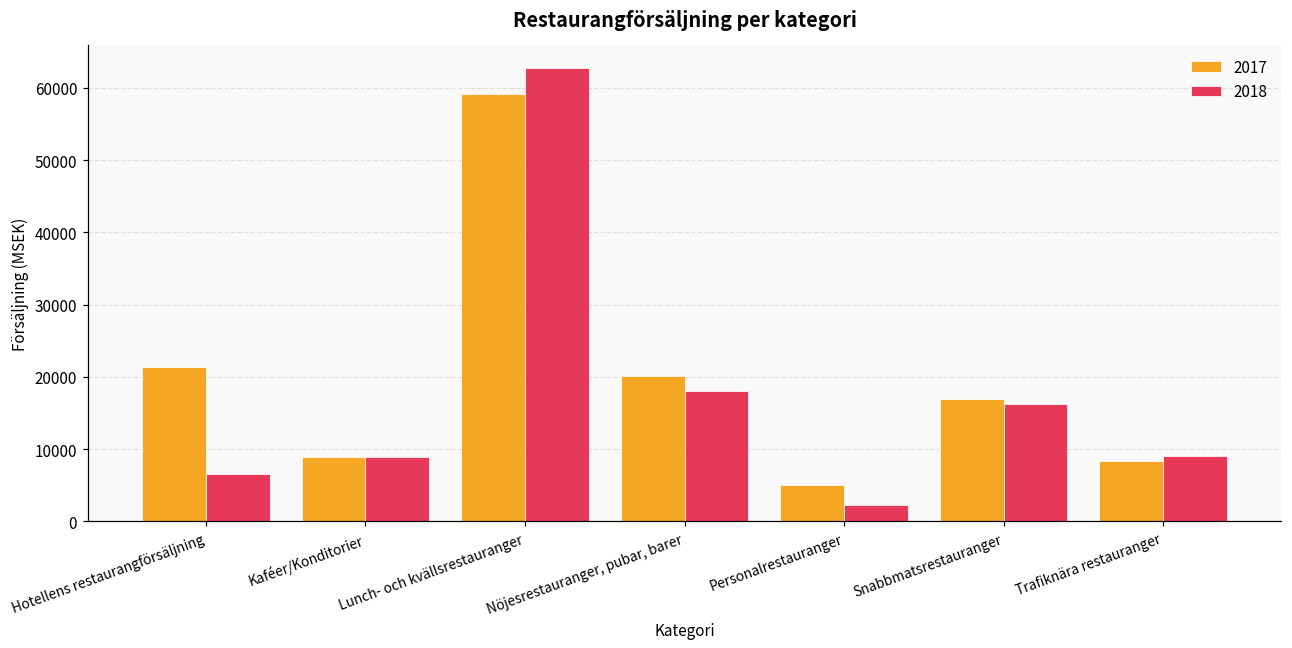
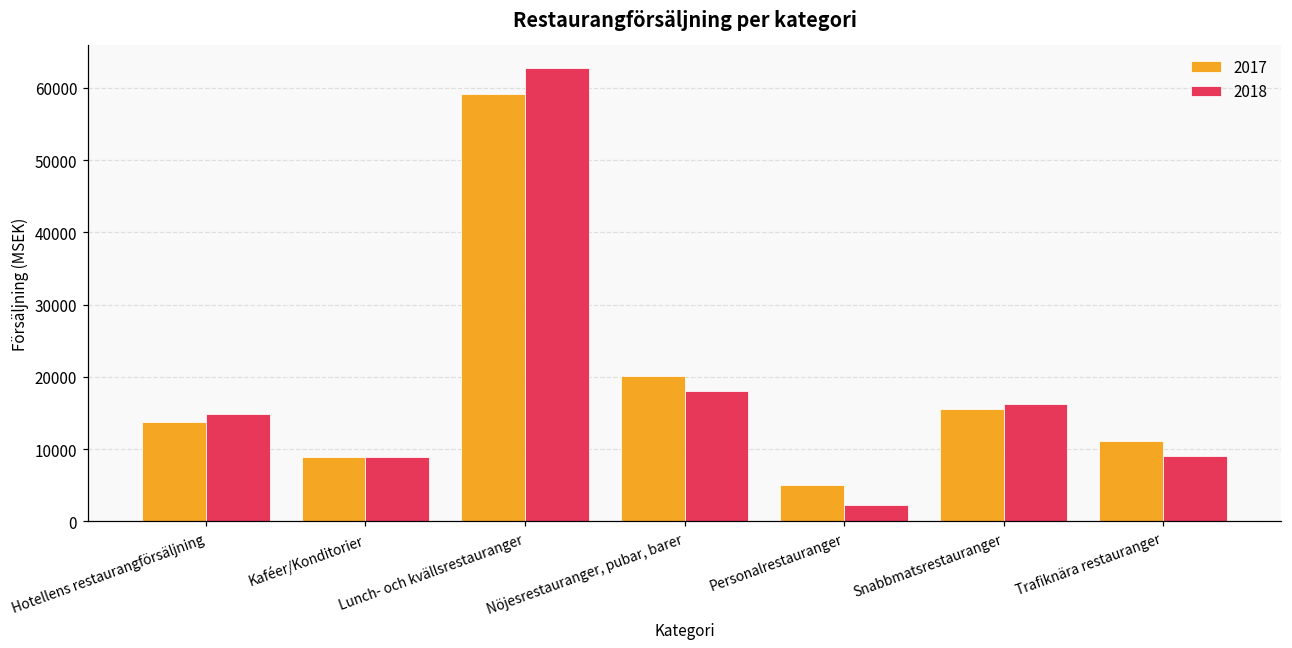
2017, Hotellens restaurangförsäljning: 21000 -> 14000
2018, Hotellens restaurangförsäljning: 6000 -> 15000
2017, Snabbmatsrestauranger: 17000 -> 16000
2017, Trafiknära restauranger: 8000 -> 11000
